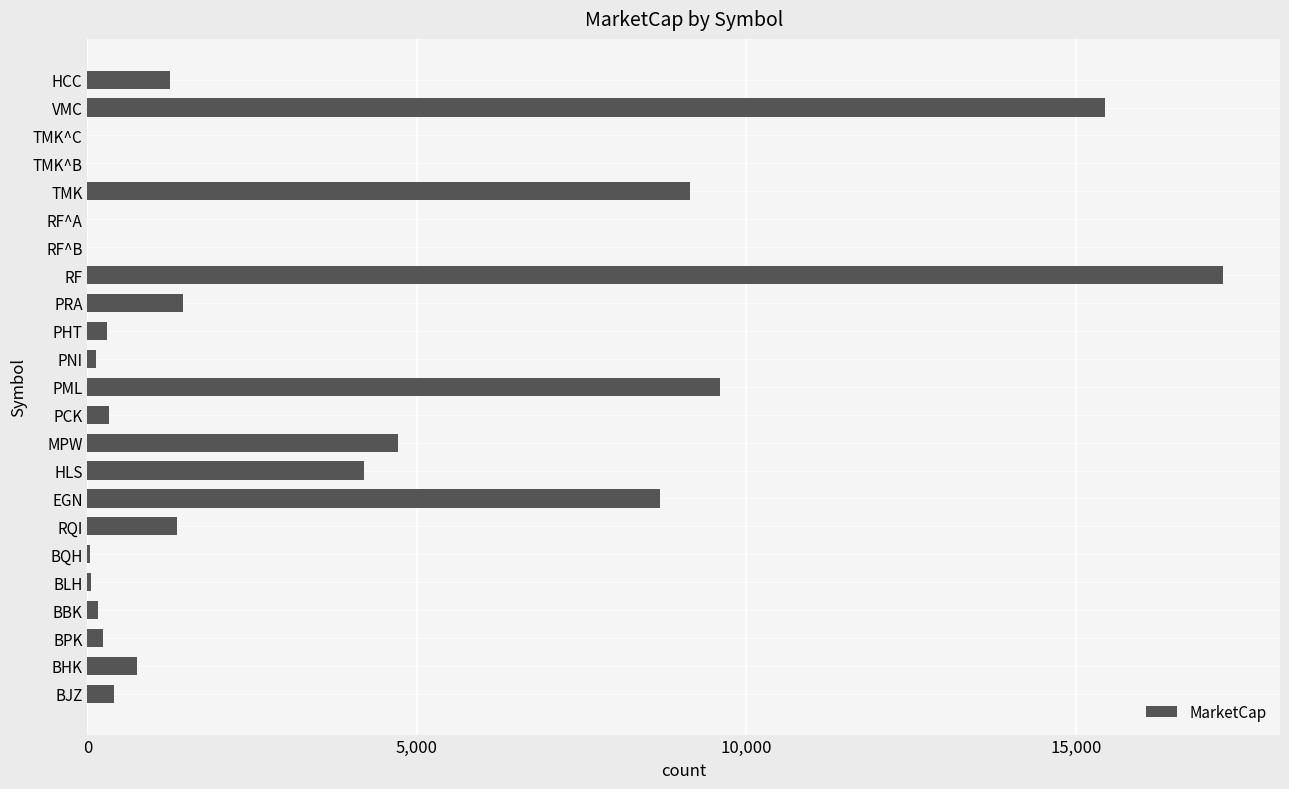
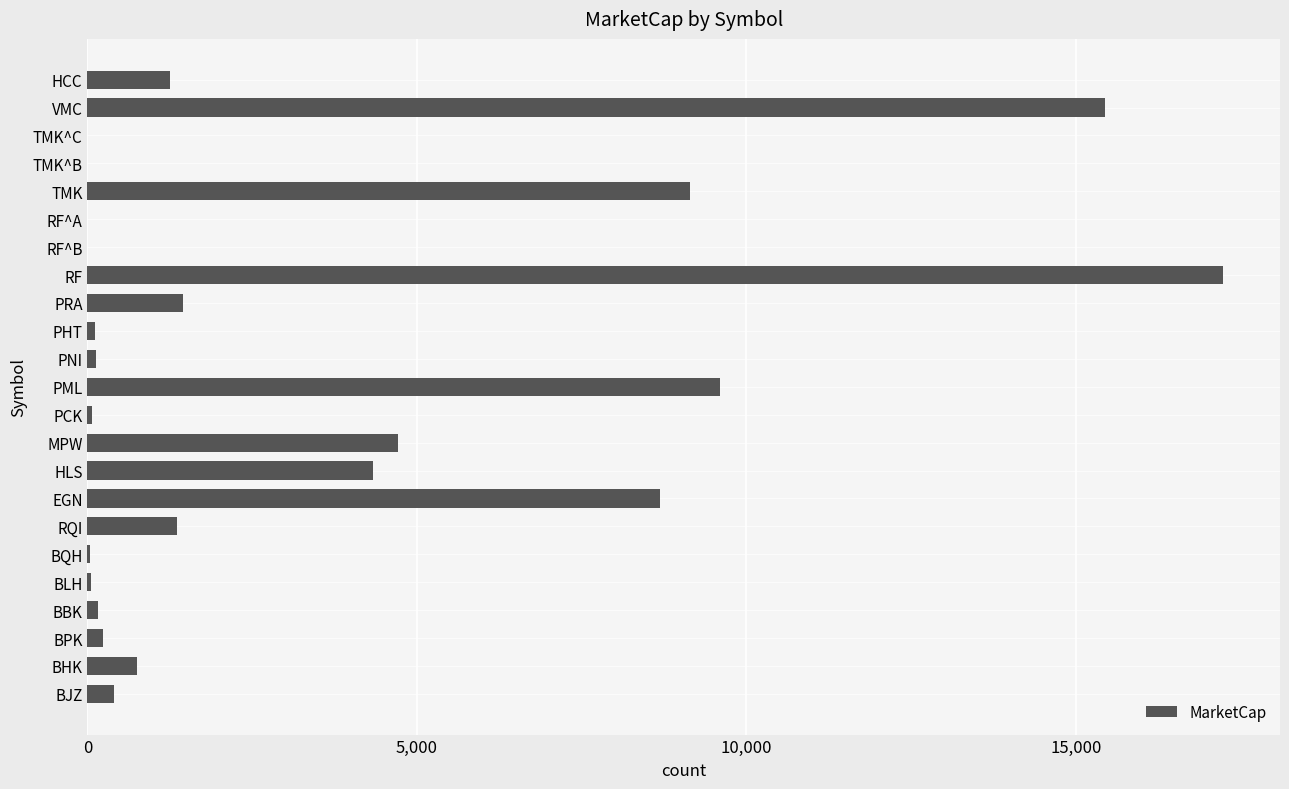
PHT: 300 -> 100
PCK: 300 -> 100
HLS: 4,200 -> 4,300
